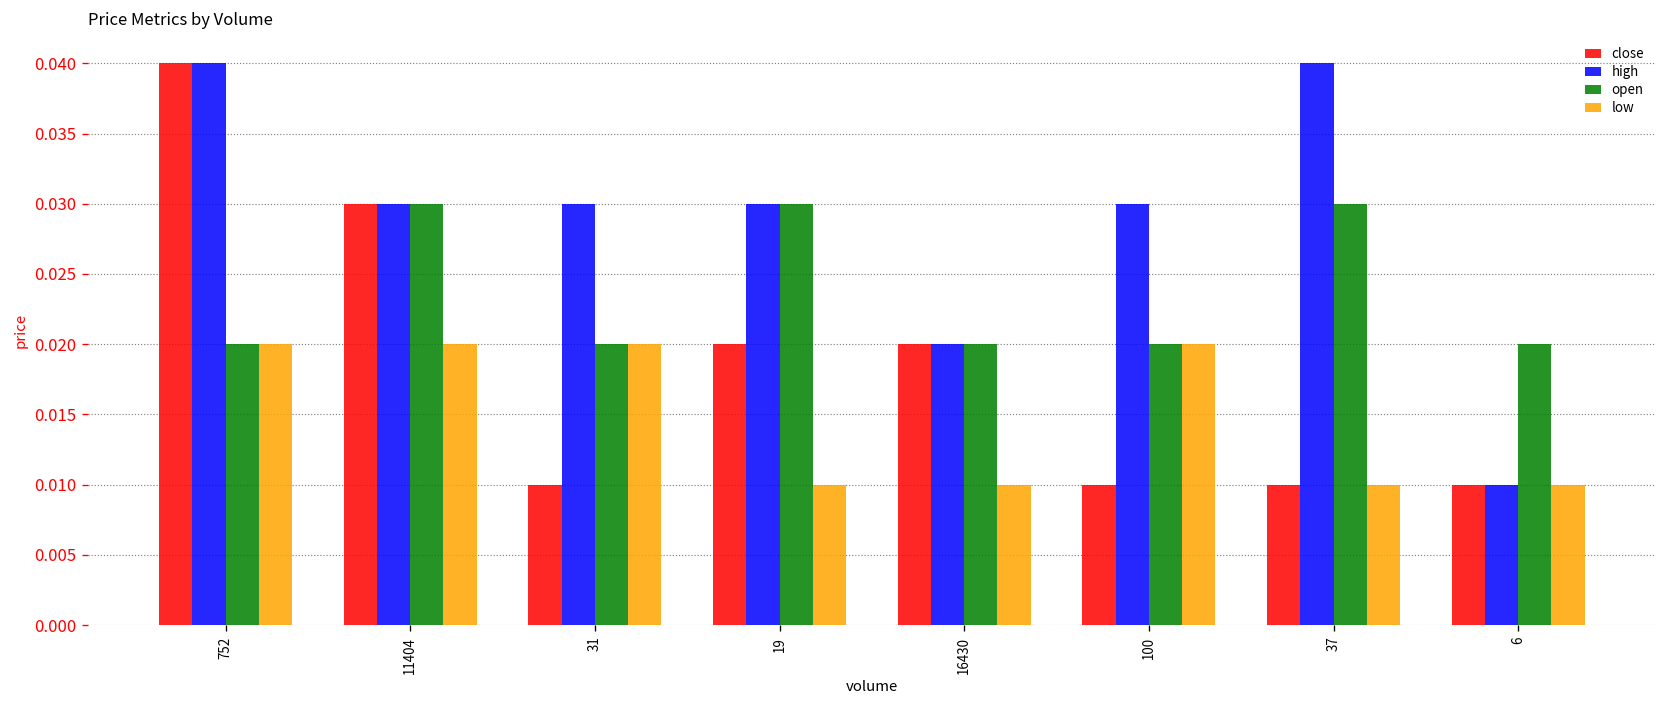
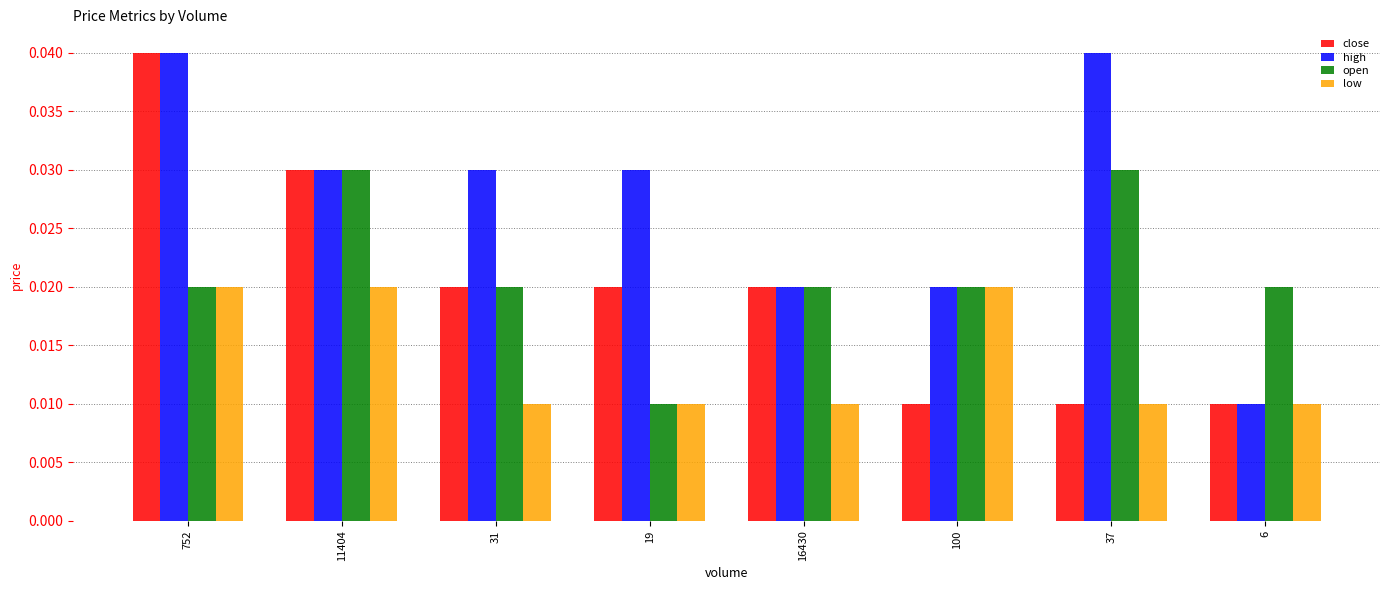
close, 31: 0.01 -> 0.02
low, 31: 0.02 -> 0.01
open, 19: 0.03 -> 0.01
high, 100: 0.03 -> 0.02
